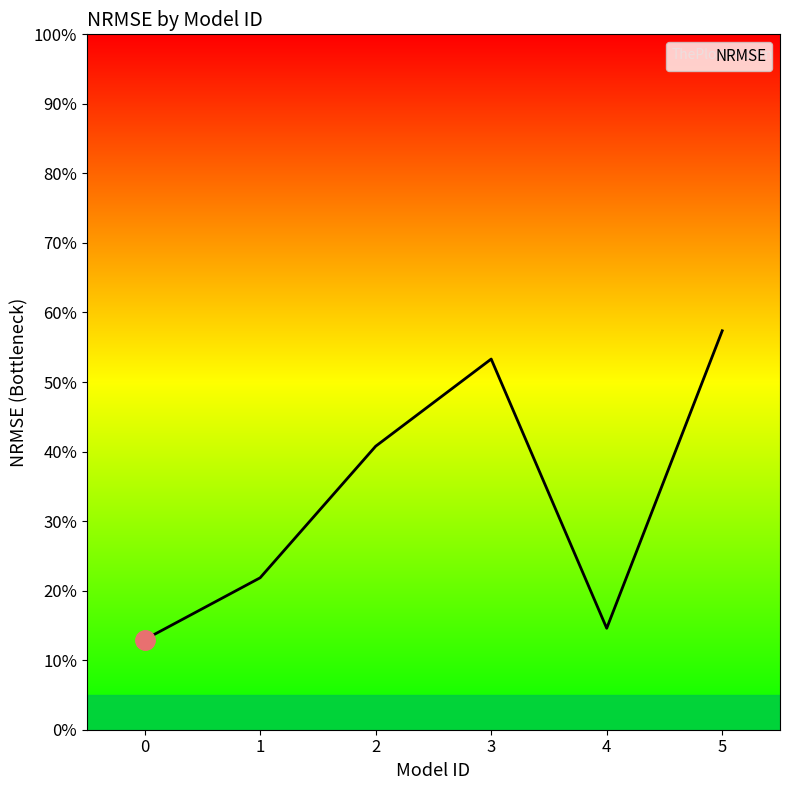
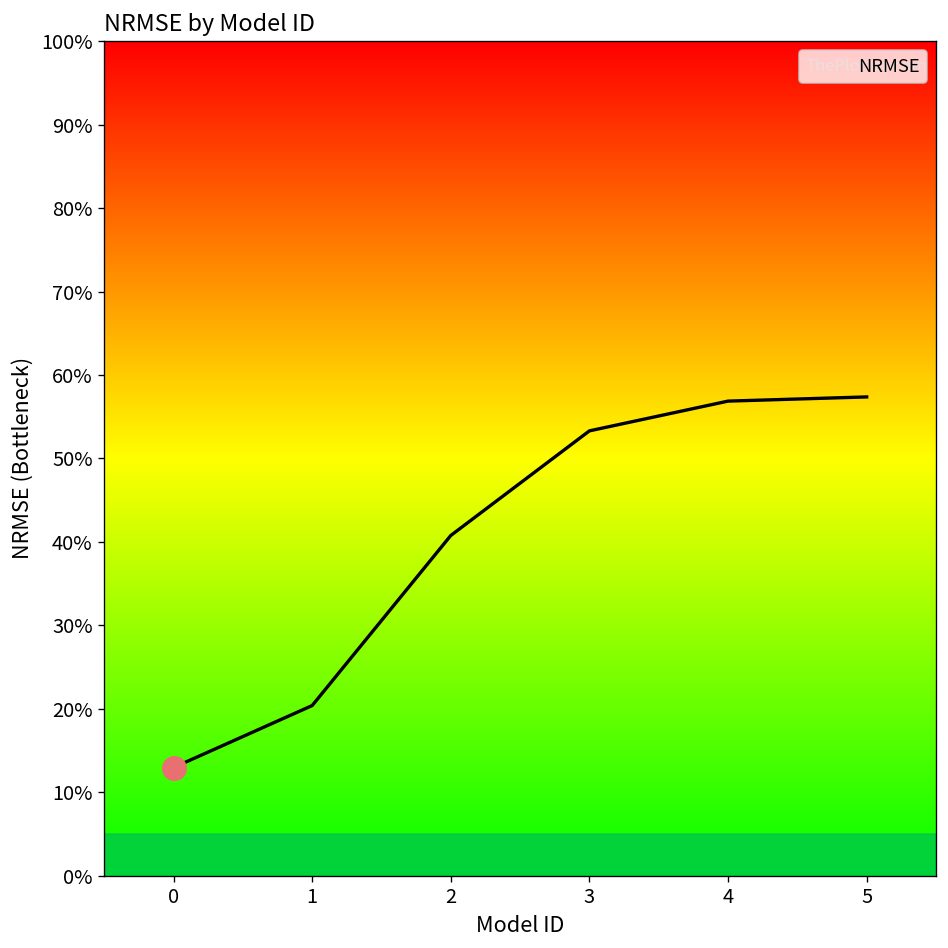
NRMSE, 1: 22% -> 20%
NRMSE, 4: 15% -> 57%
